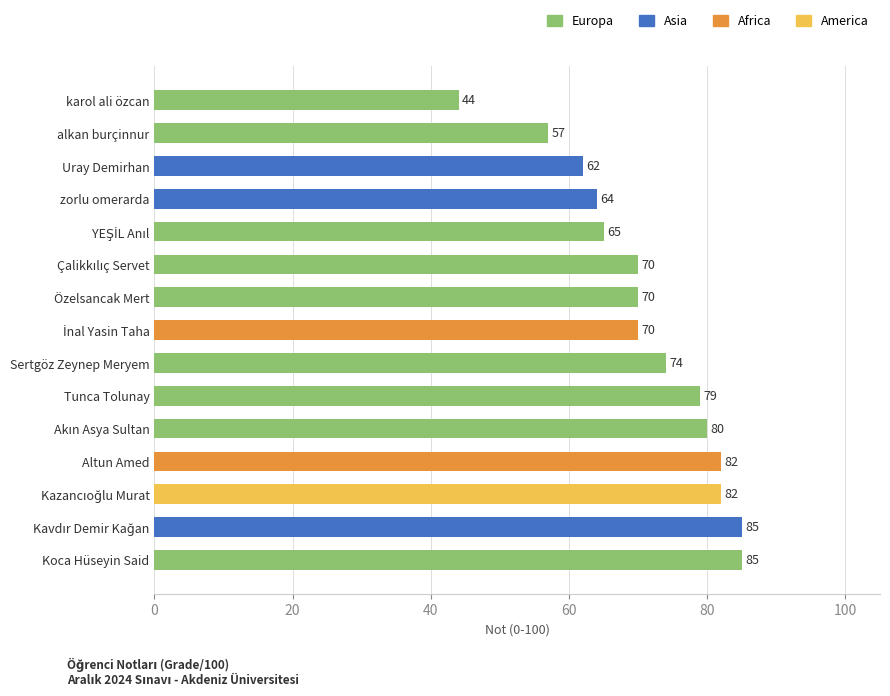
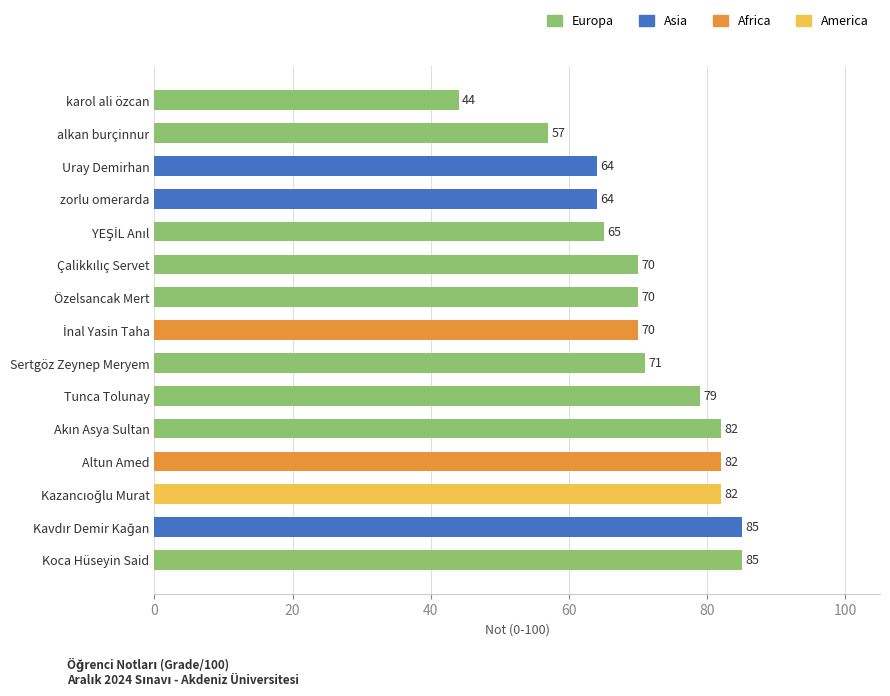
Uray Demirhan: 62 -> 64
Sertgöz Zeynep Meryem: 74 -> 71
Akın Asya Sultan: 80 -> 82
